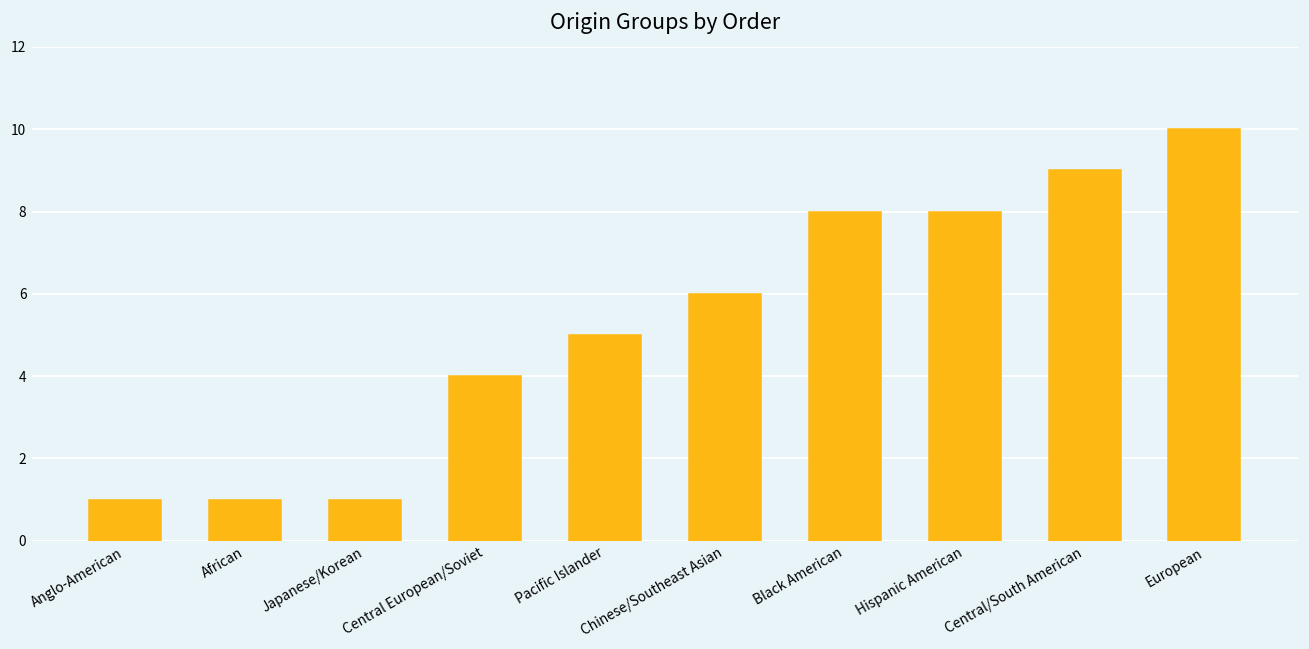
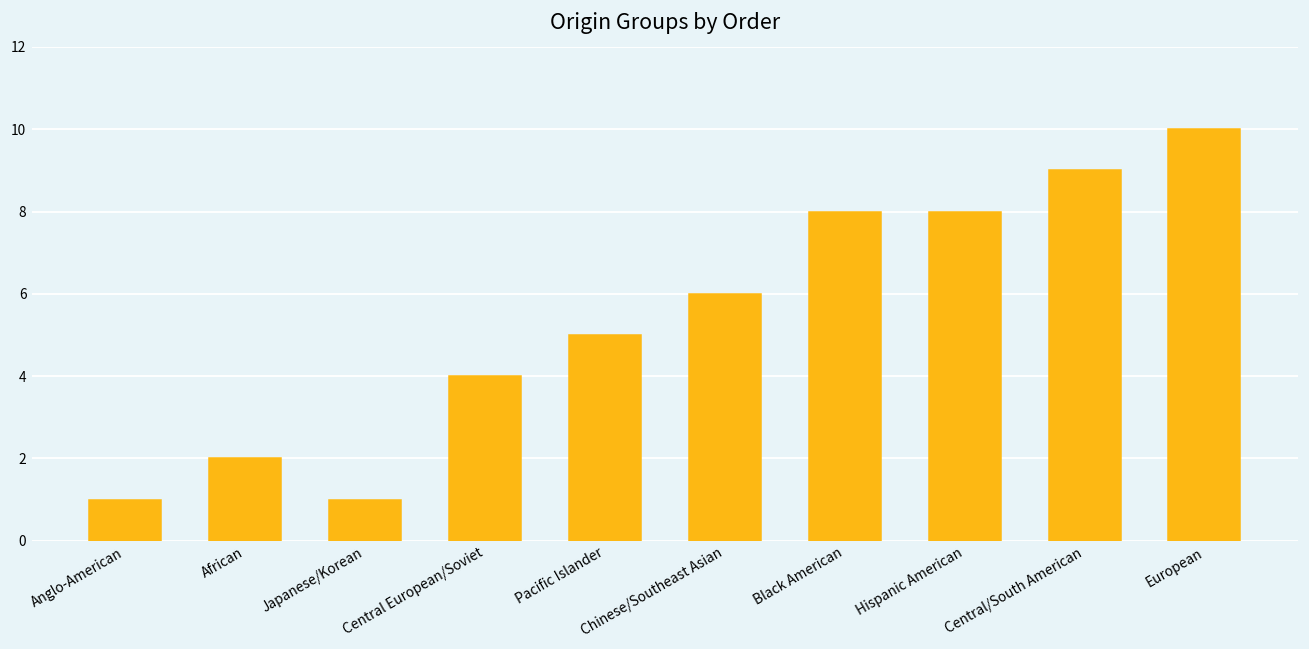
African: 1 -> 2
